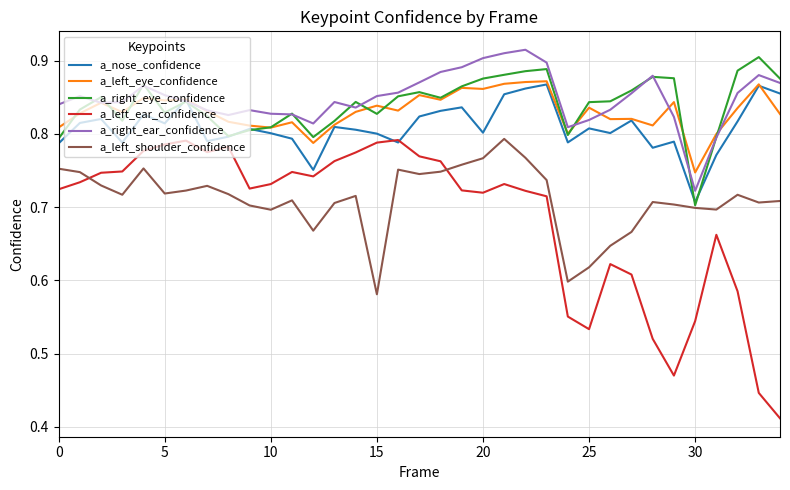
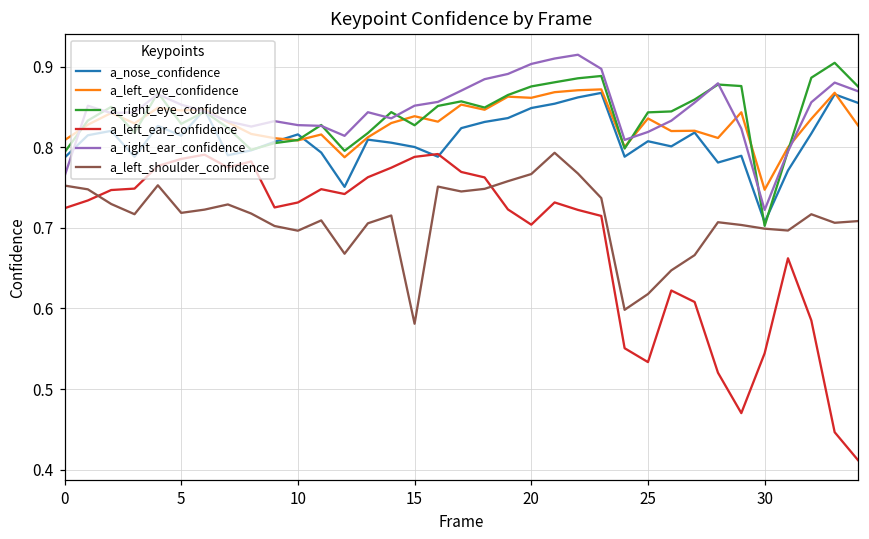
a_right_ear_confidence, 0: 0.84 -> 0.76
a_nose_confidence, 10: 0.80 -> 0.82
a_nose_confidence, 20: 0.80 -> 0.85
a_left_ear_confidence, 20: 0.72 -> 0.70
